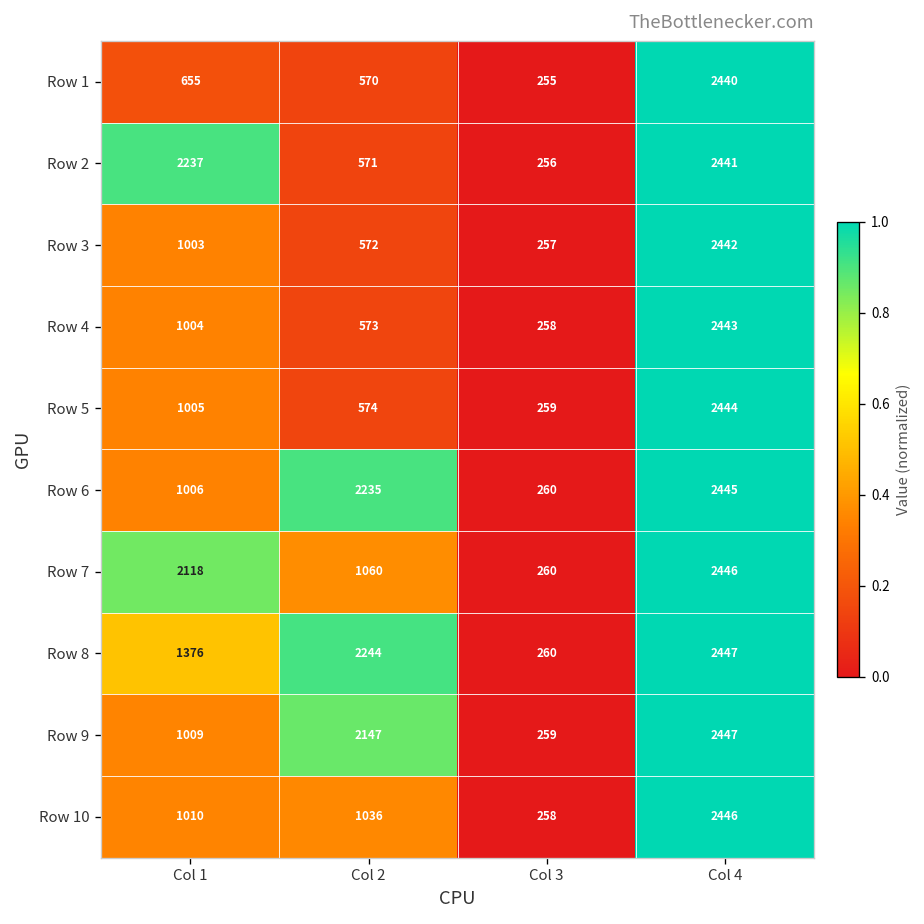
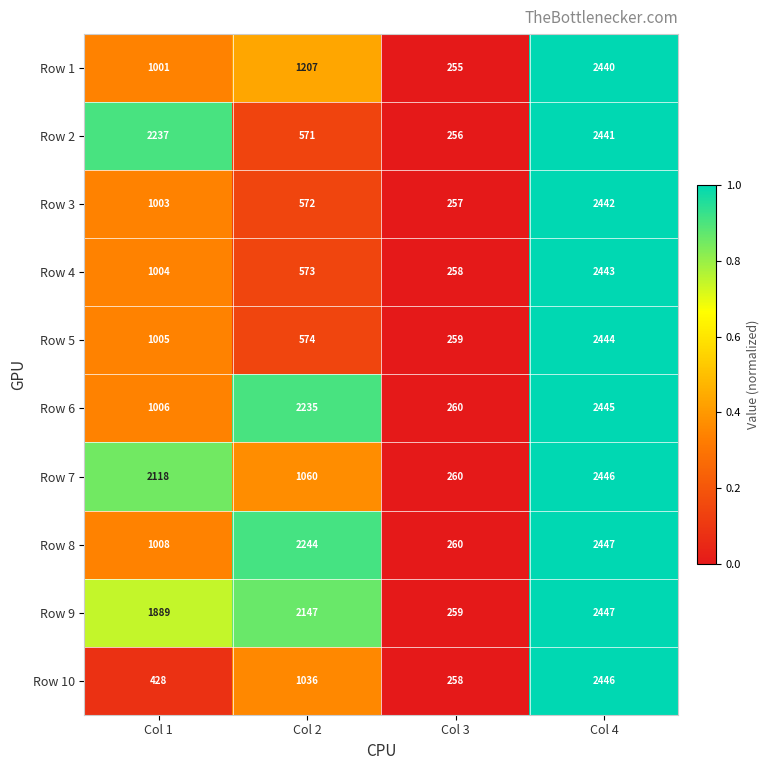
Row 1, Col 1: 655 -> 1001
Row 1, Col 2: 570 -> 1207
Row 8, Col 1: 1376 -> 1008
Row 9, Col 1: 1009 -> 1889
Row 10, Col 1: 1010 -> 428
